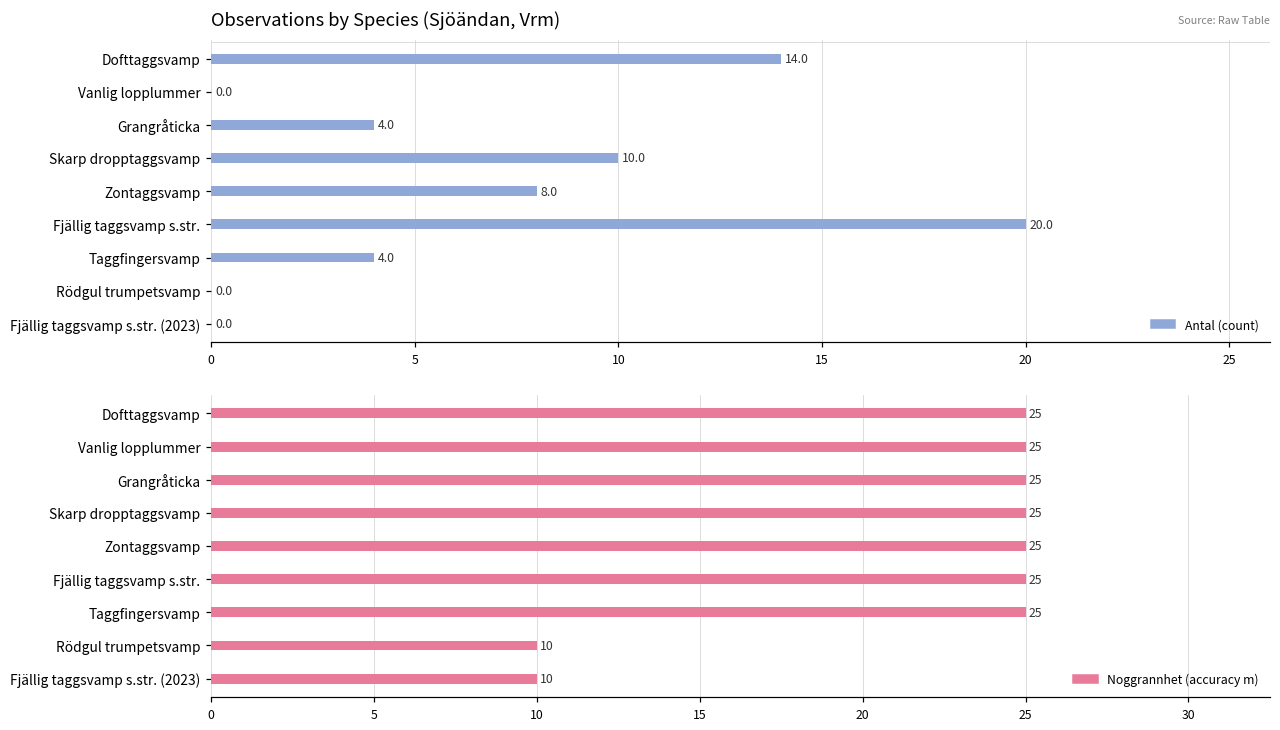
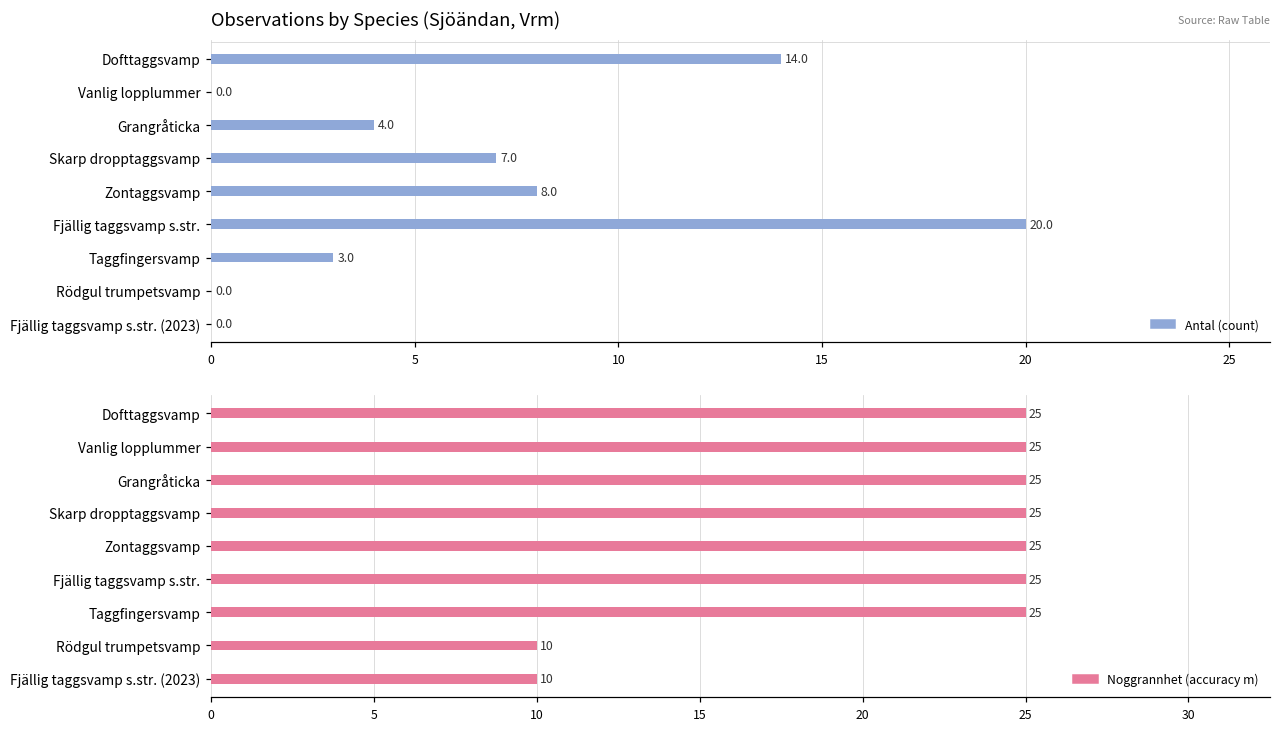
Observations by Species (Sjöändan, Vrm), Skarp dropptaggsvamp: 10.0 -> 7.0
Observations by Species (Sjöändan, Vrm), Taggfingersvamp: 4.0 -> 3.0
